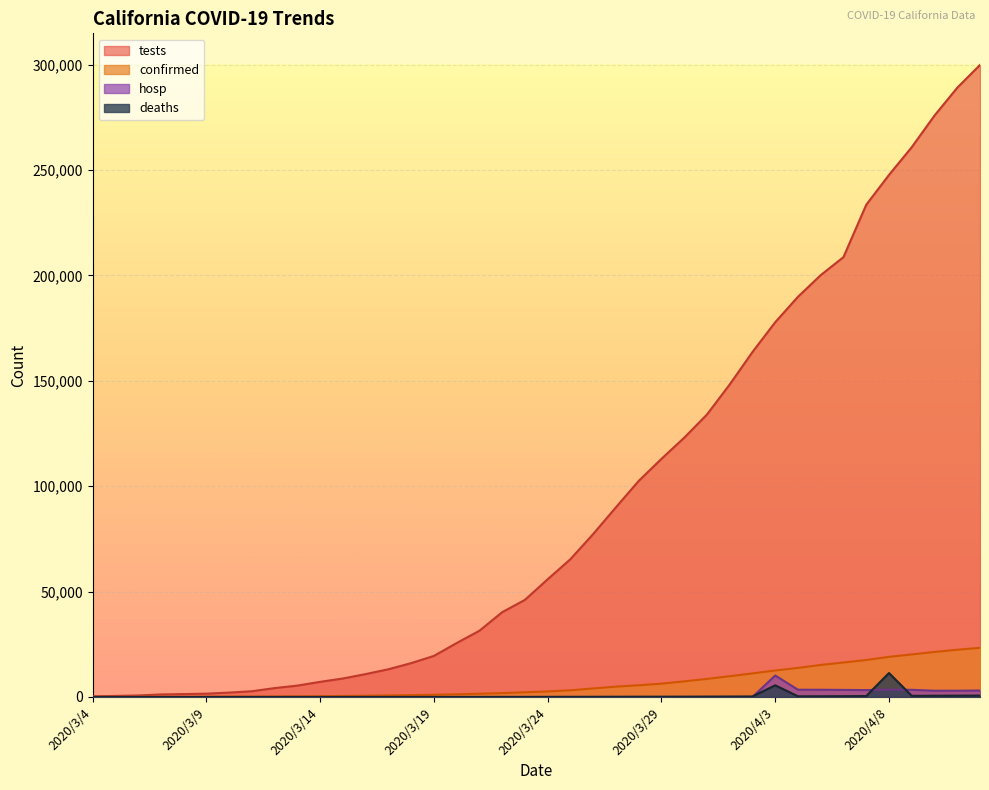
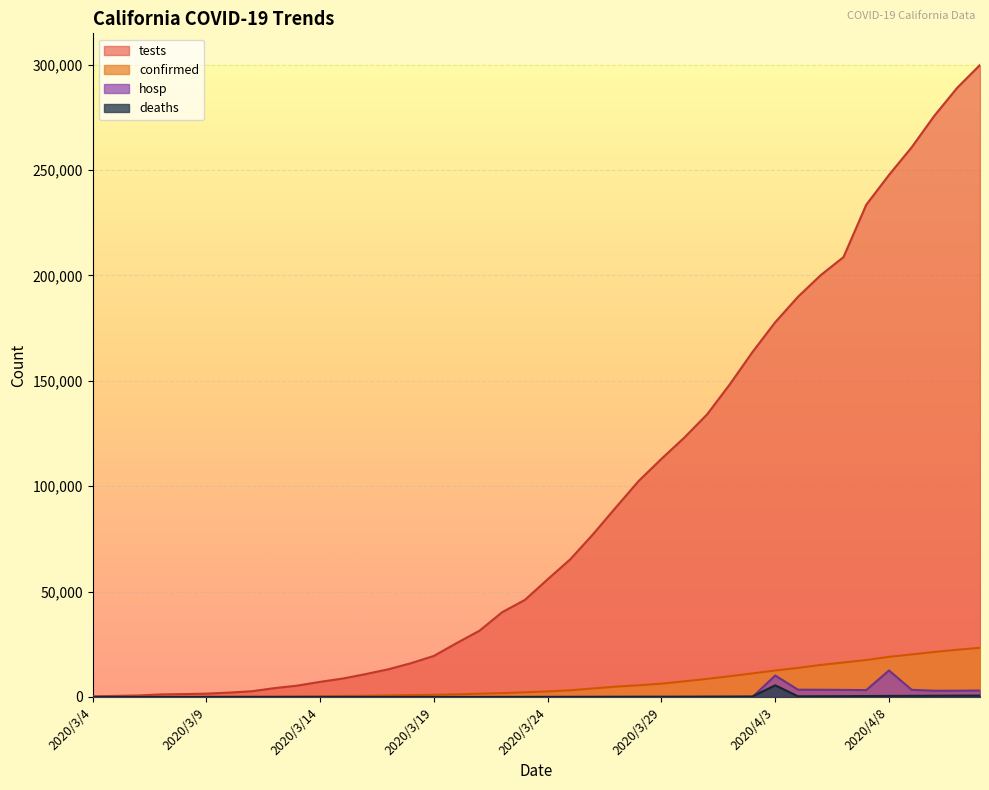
hosp, 2020/4/8: 3,000 -> 13,000
deaths, 2020/4/8: 11,000 -> 1,000
